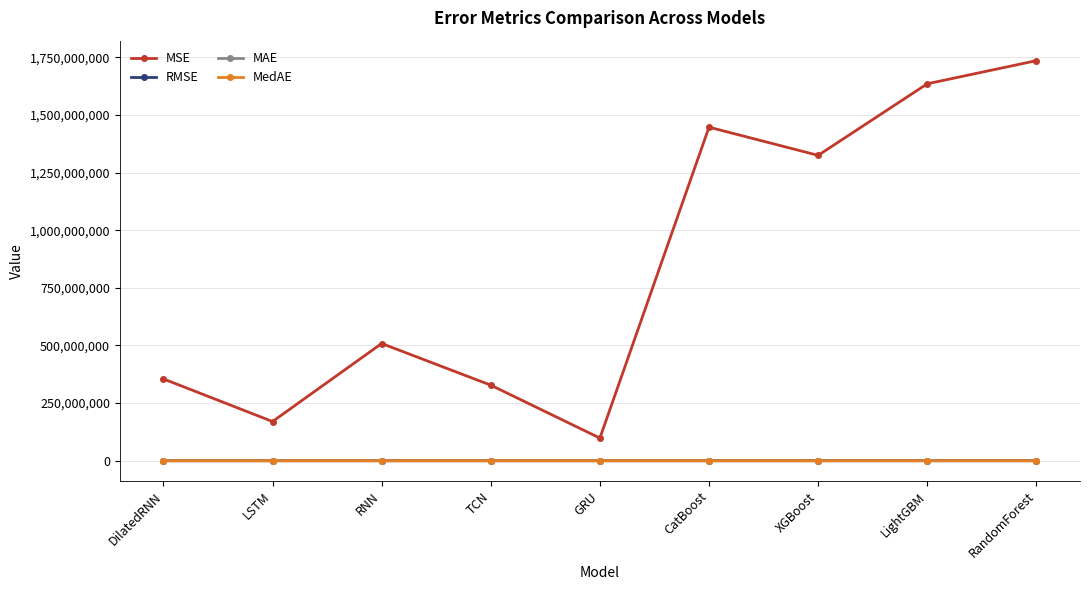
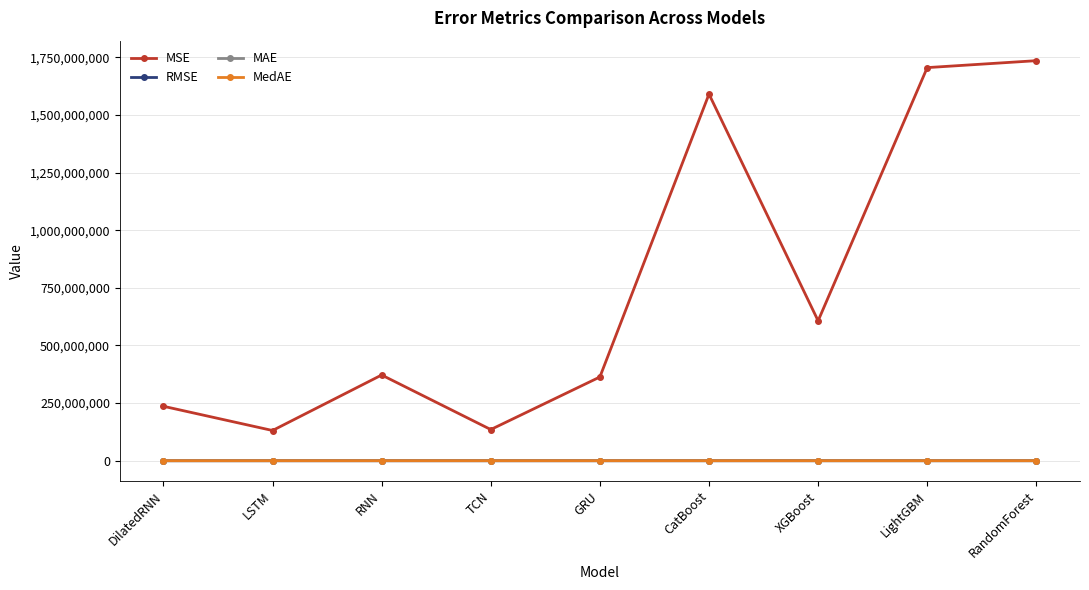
MSE, DilatedRNN: 350,000,000 -> 240,000,000
MSE, LSTM: 170,000,000 -> 130,000,000
MSE, RNN: 510,000,000 -> 370,000,000
MSE, TCN: 330,000,000 -> 140,000,000
MSE, GRU: 100,000,000 -> 360,000,000
MSE, CatBoost: 1,450,000,000 -> 1,590,000,000
MSE, XGBoost: 1,330,000,000 -> 610,000,000
MSE, LightGBM: 1,640,000,000 -> 1,710,000,000
